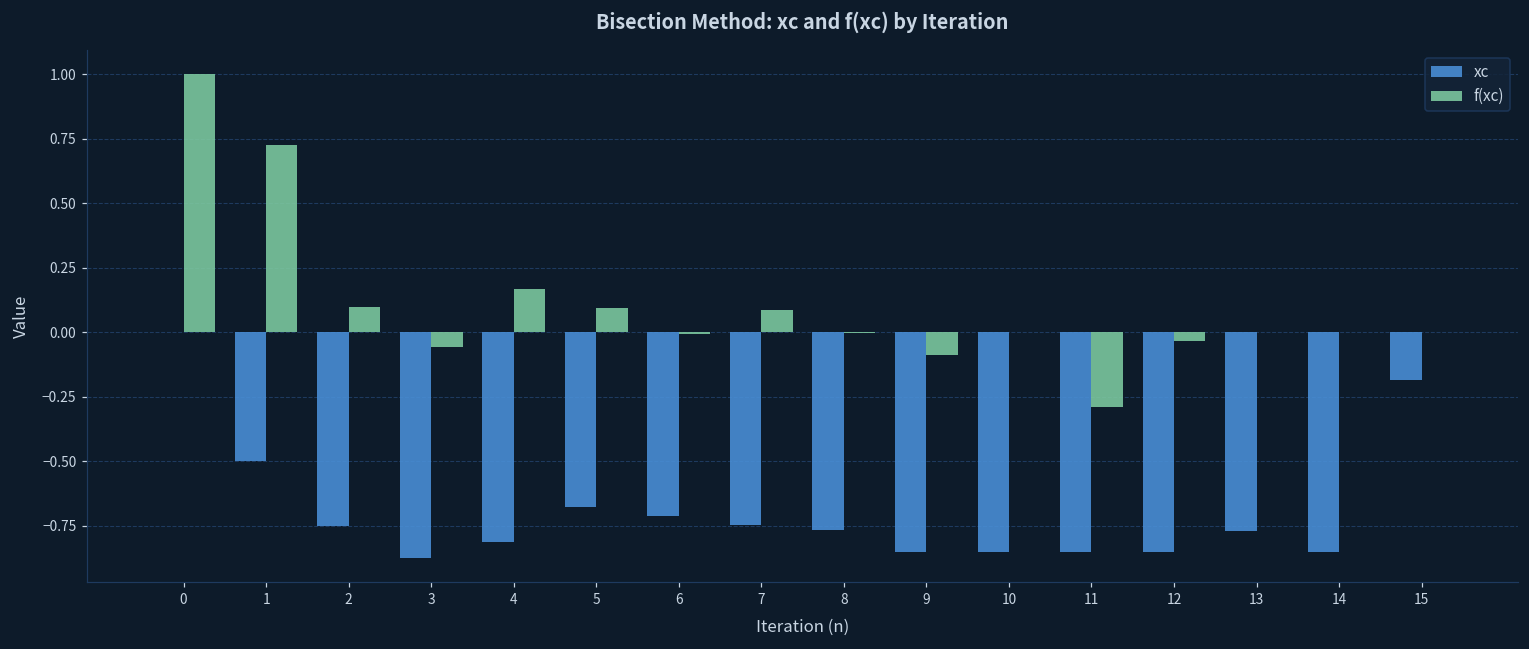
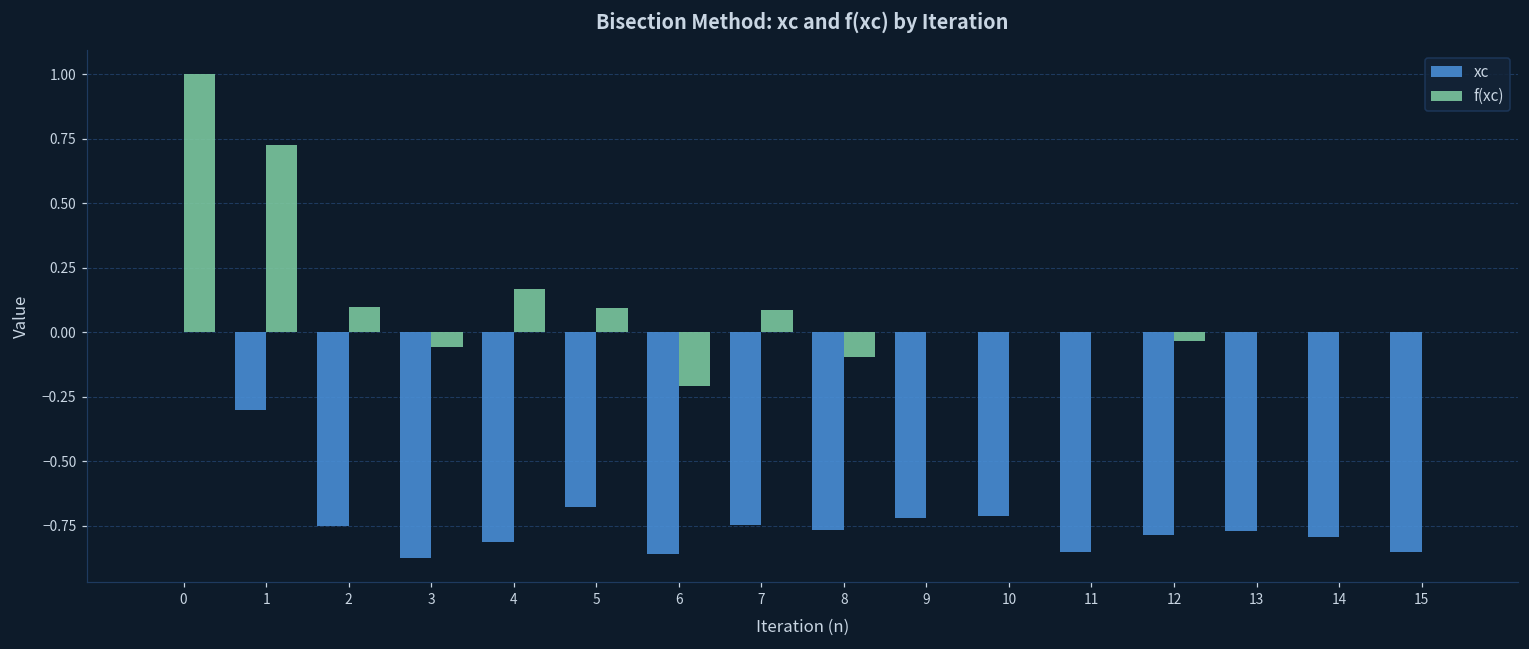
xc, 1: -0.5 -> -0.3
xc, 6: -0.71 -> -0.86
f(xc), 6: -0.01 -> -0.21
f(xc), 8: 0.00 -> -0.10
xc, 9: -0.85 -> -0.72
f(xc), 9: -0.09 -> 0.00
xc, 10: -0.85 -> -0.71
f(xc), 11: -0.29 -> 0.00
xc, 12: -0.85 -> -0.79
xc, 14: -0.85 -> -0.79
xc, 15: -0.18 -> -0.85
